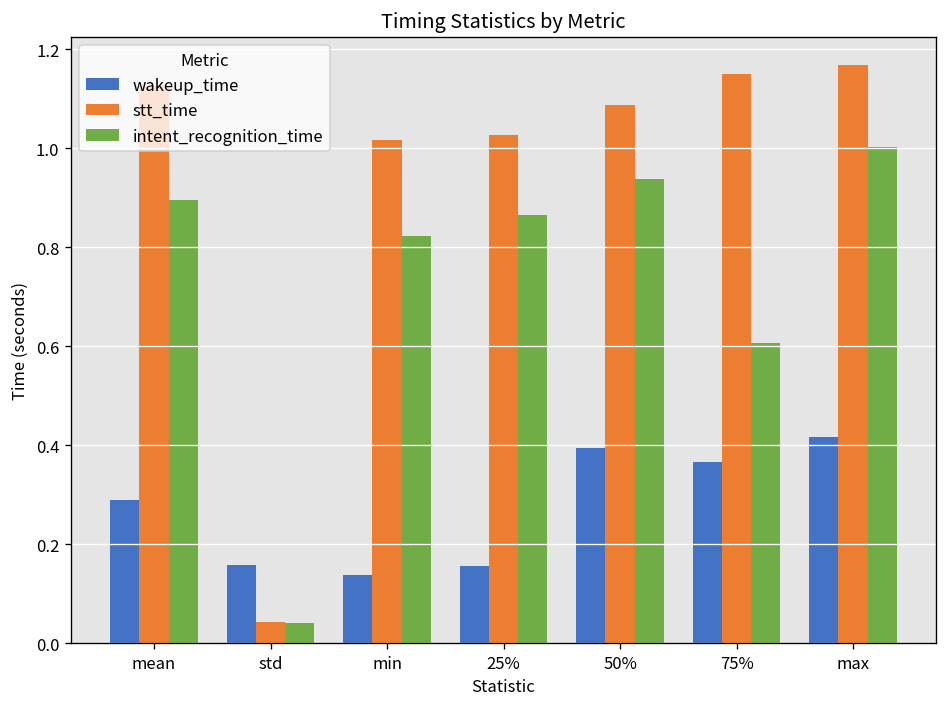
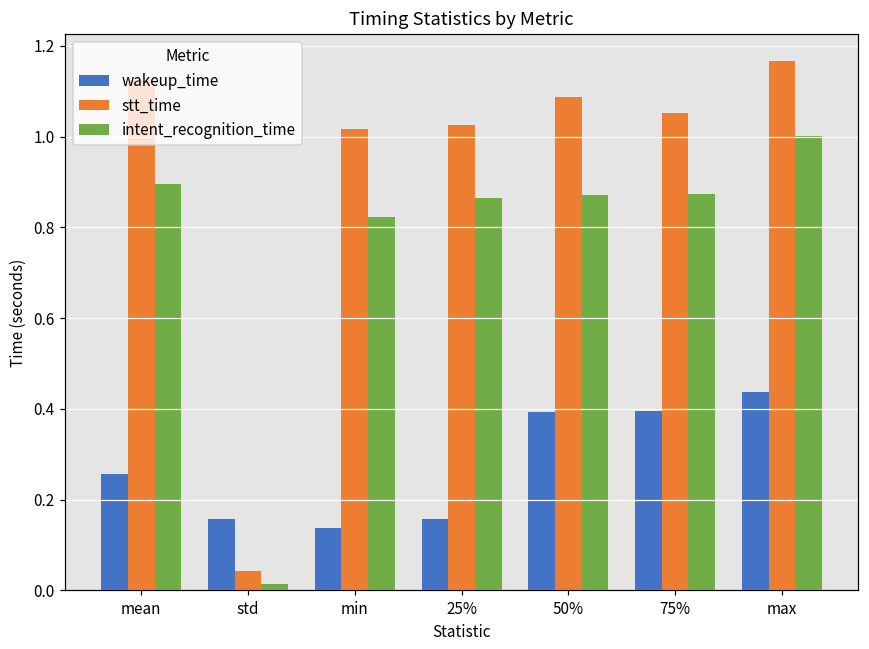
wakeup_time, mean: 0.29 -> 0.26
intent_recognition_time, std: 0.04 -> 0.01
intent_recognition_time, 50%: 0.94 -> 0.87
wakeup_time, 75%: 0.37 -> 0.40
stt_time, 75%: 1.15 -> 1.05
intent_recognition_time, 75%: 0.61 -> 0.87
wakeup_time, max: 0.42 -> 0.44
